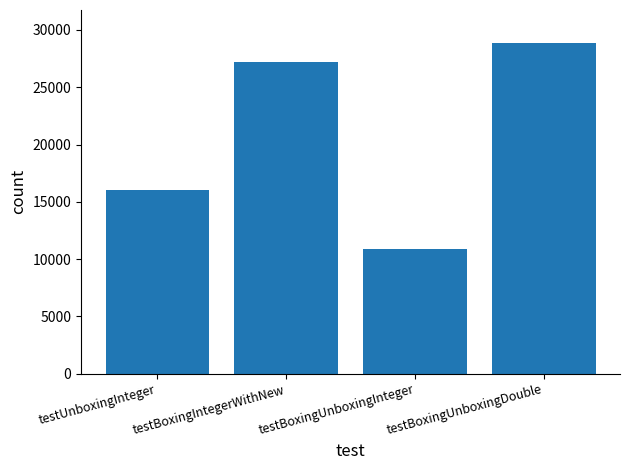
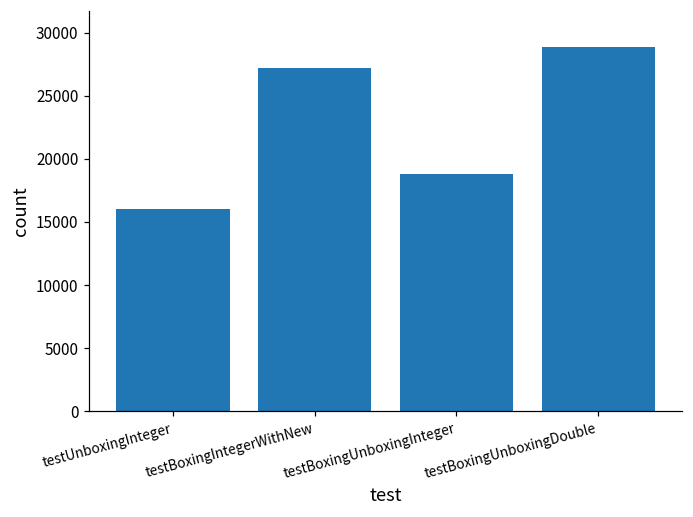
testBoxingUnboxingInteger: 10900 -> 18800
